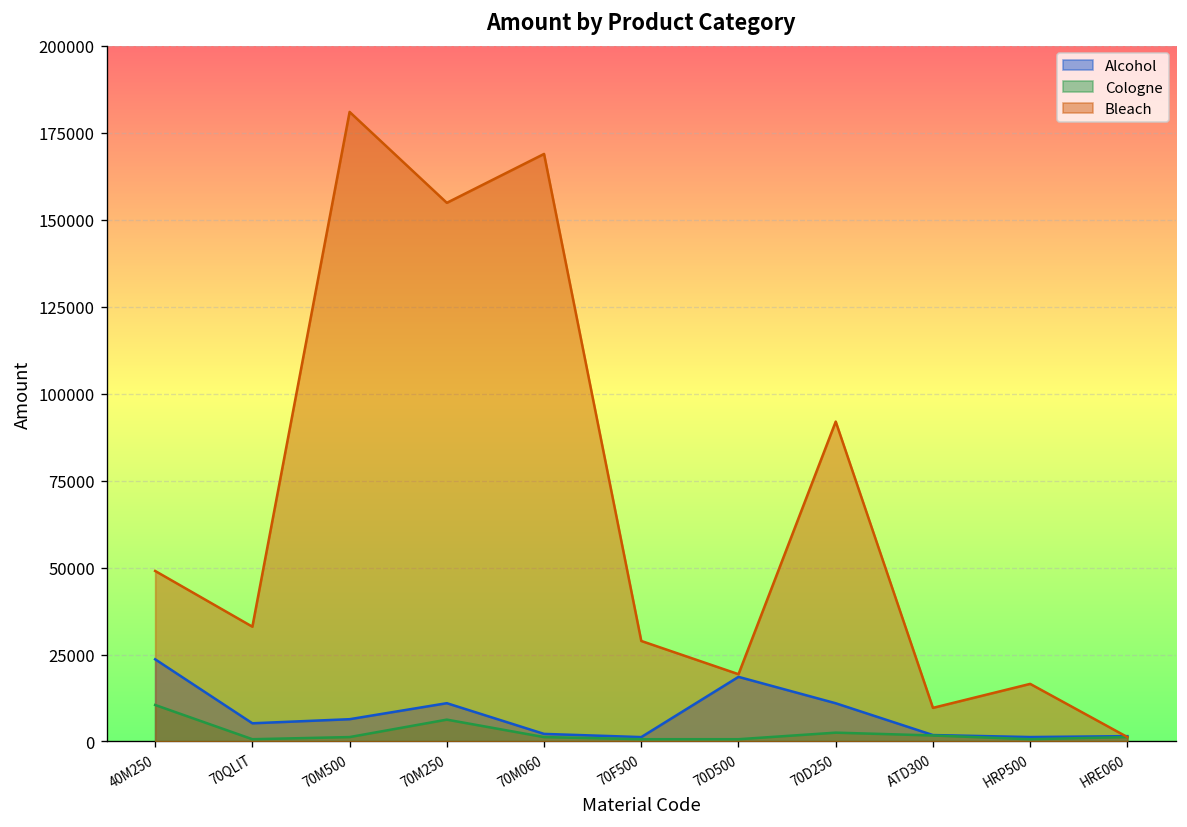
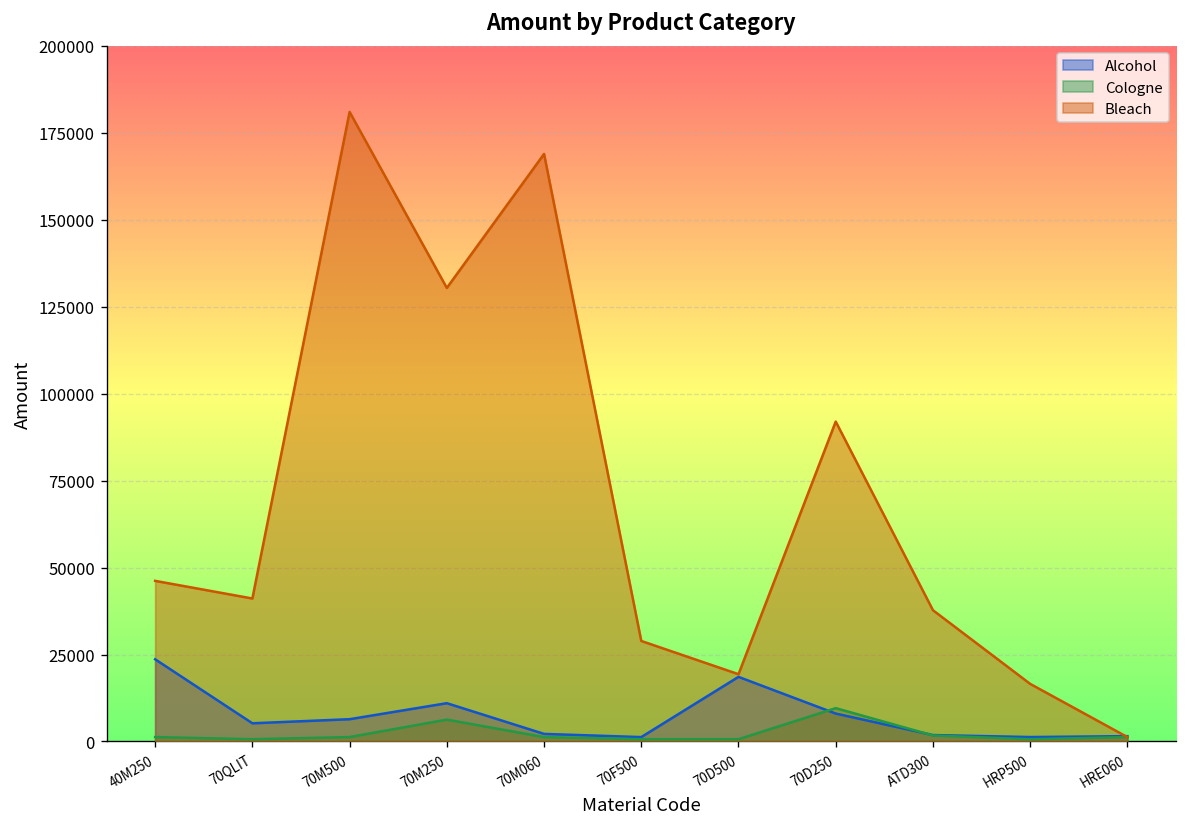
Cologne, 40M250: 11000 -> 1000
Bleach, 40M250: 49000 -> 46000
Bleach, 70QLIT: 33000 -> 41000
Bleach, 70M250: 155000 -> 130000
Alcohol, 70D250: 11000 -> 8000
Cologne, 70D250: 3000 -> 10000
Bleach, ATD300: 10000 -> 38000
